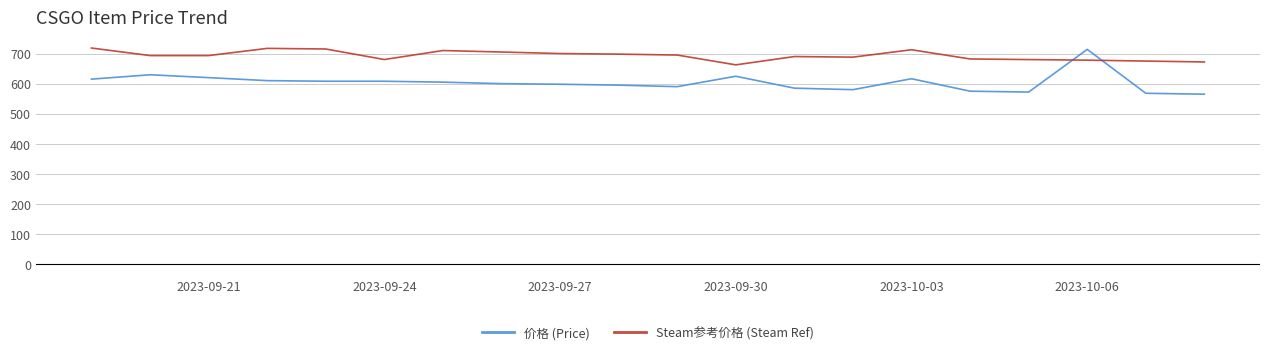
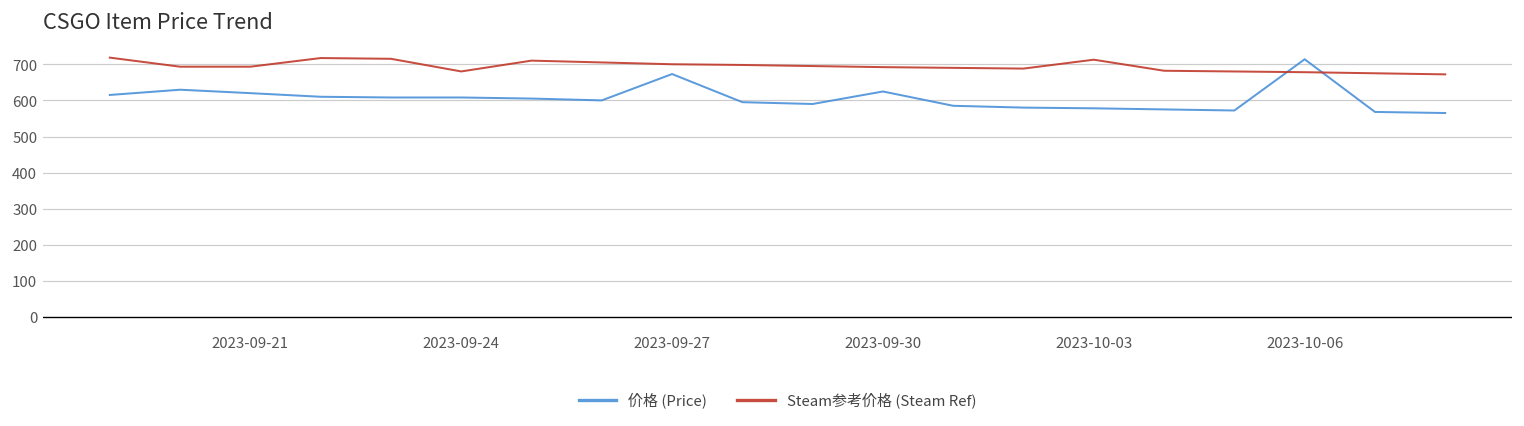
价格 (Price), 2023-09-27: 600 -> 670
Steam参考价格 (Steam Ref), 2023-09-30: 660 -> 690
价格 (Price), 2023-10-03: 620 -> 580
